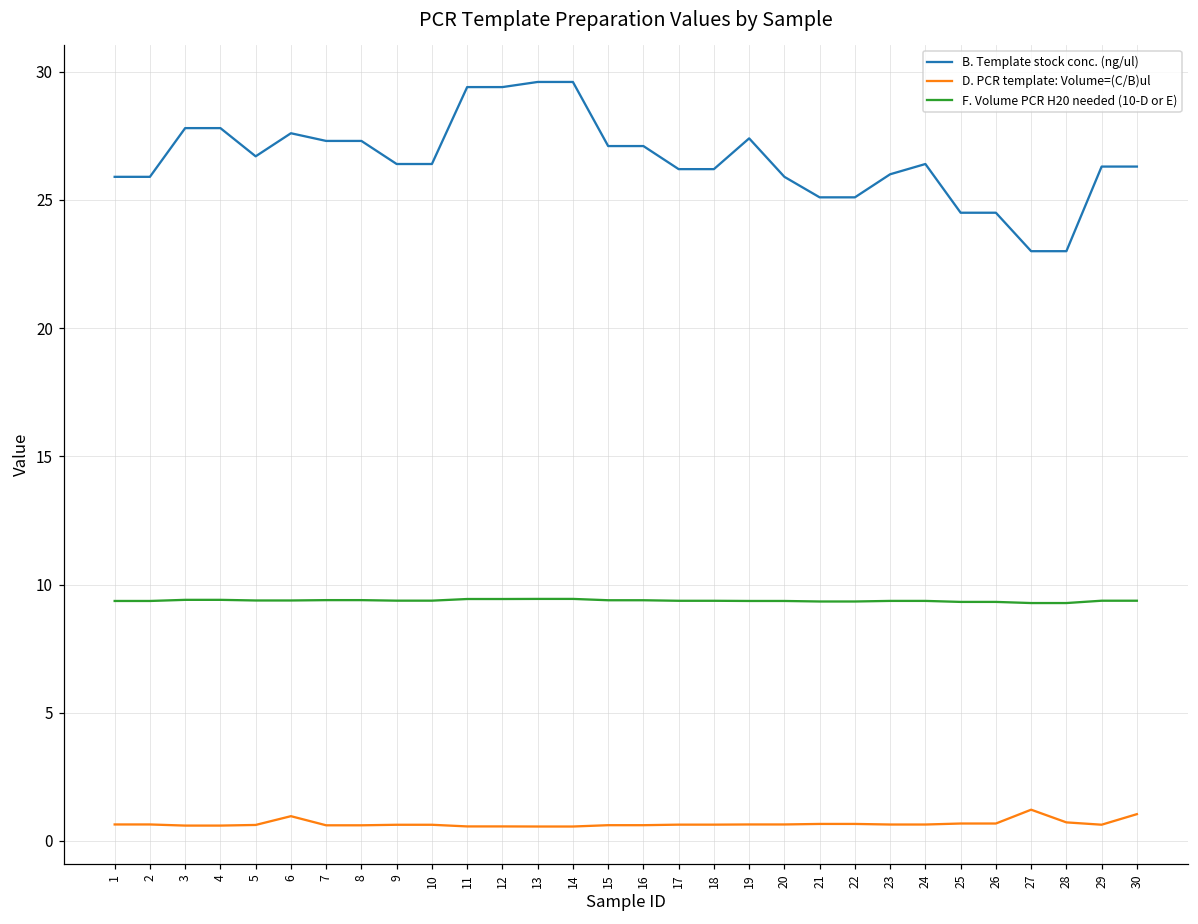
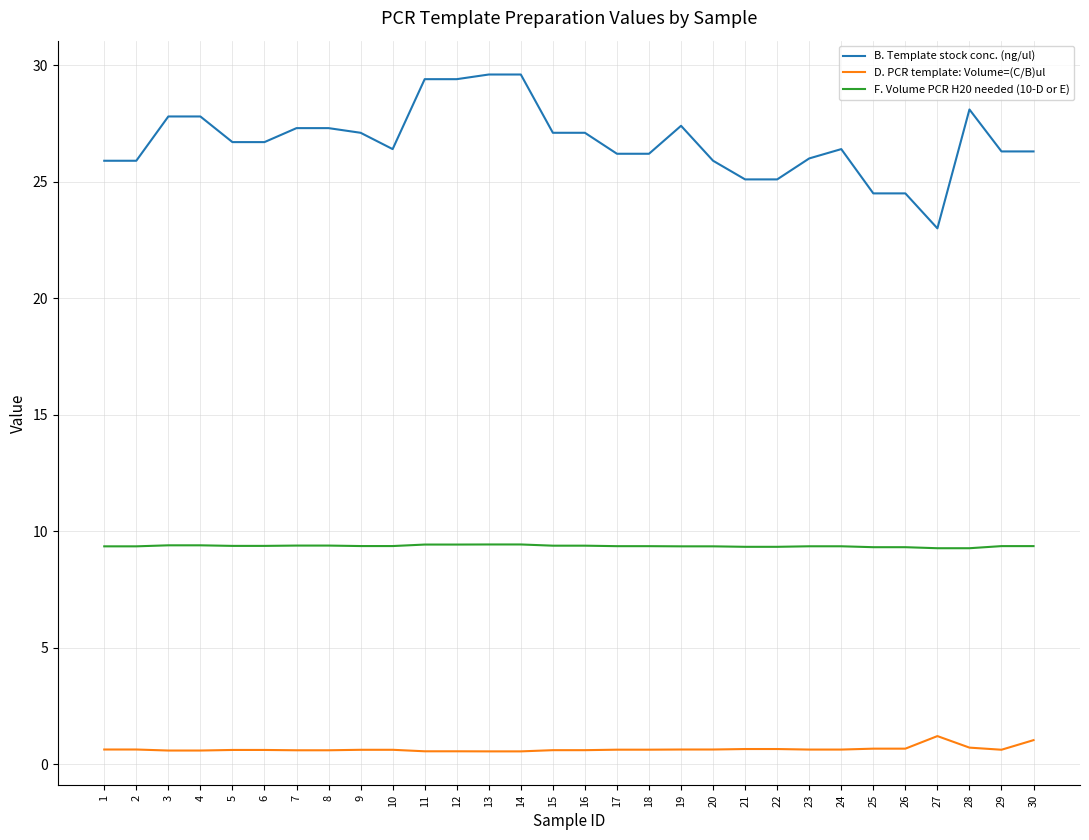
B. Template stock conc. (ng/ul), 6: 27.6 -> 26.7
D. PCR template: Volume=(C/B)ul, 6: 1.0 -> 0.6
B. Template stock conc. (ng/ul), 9: 26.4 -> 27.1
B. Template stock conc. (ng/ul), 28: 23.0 -> 28.1
